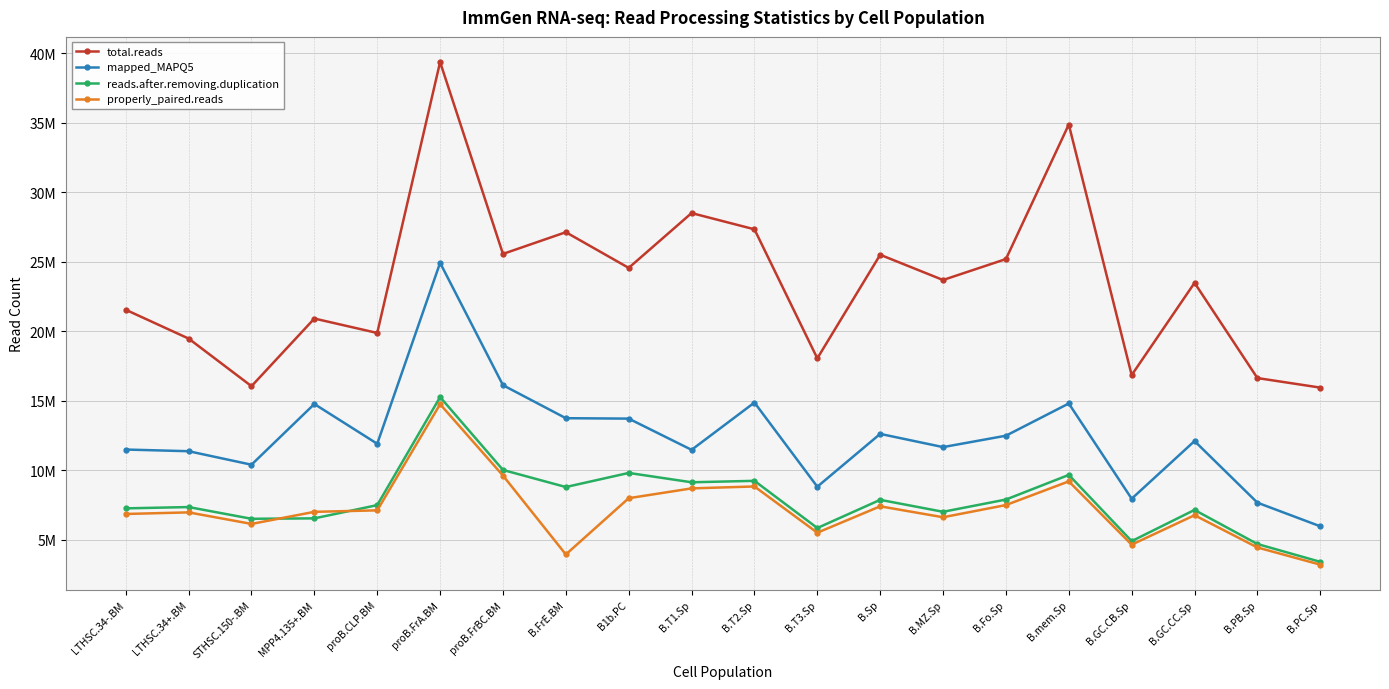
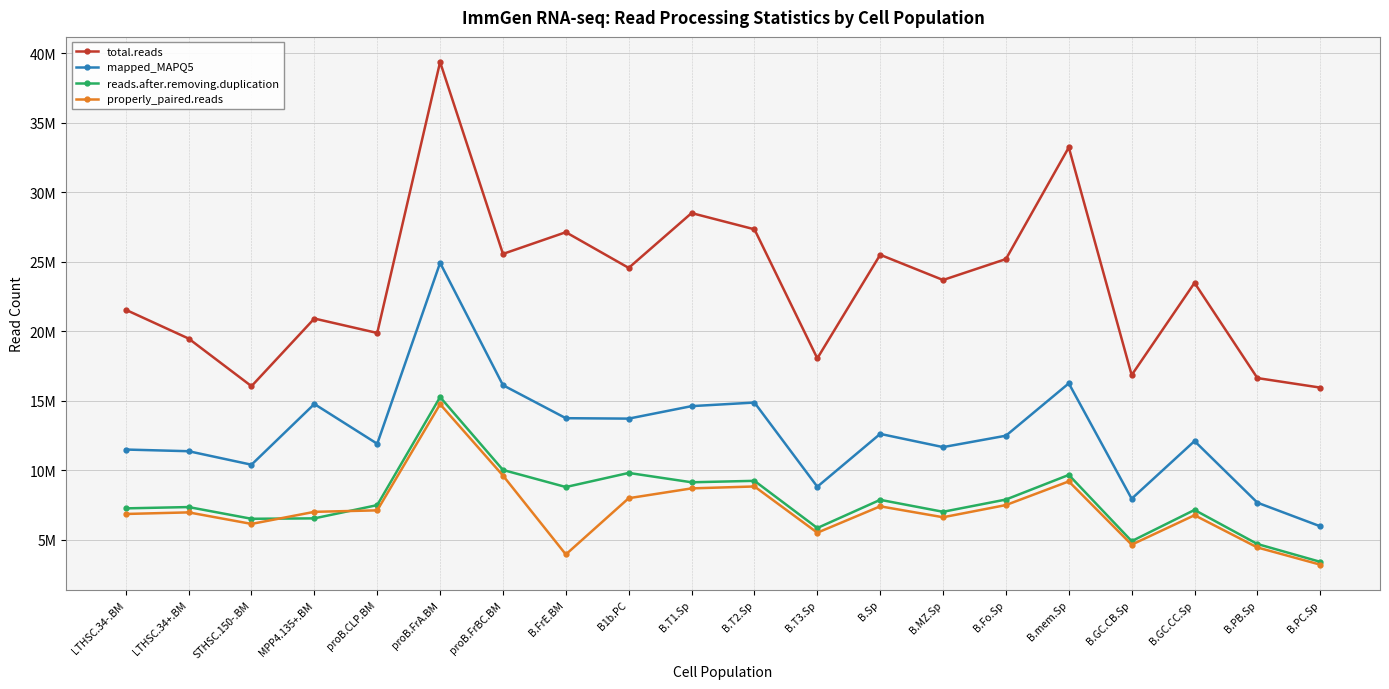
mapped_MAPQ5, B.T1.Sp: 11500000 -> 14600000
total.reads, B.mem.Sp: 34900000 -> 33200000
mapped_MAPQ5, B.mem.Sp: 14800000 -> 16200000
